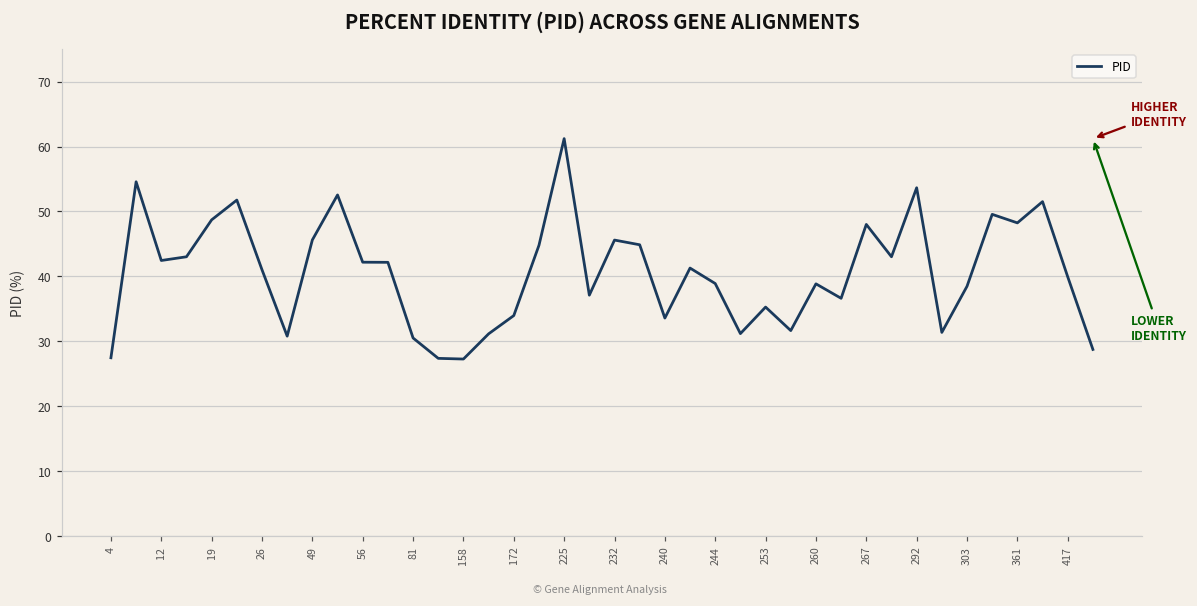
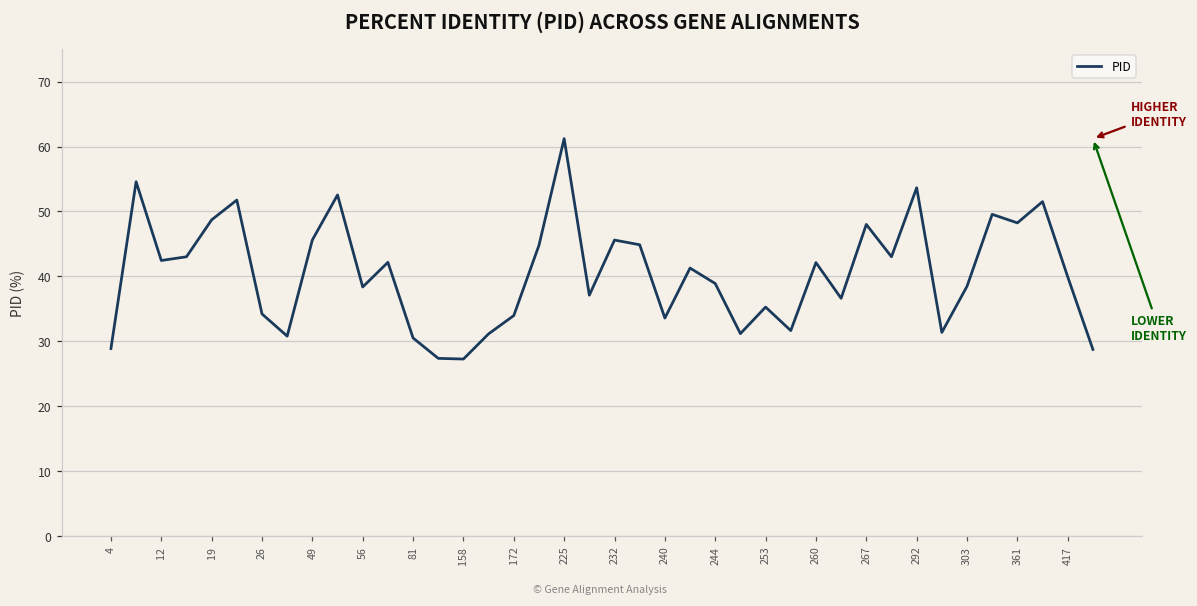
4: 27 -> 29
26: 41 -> 34
56: 42 -> 38
260: 39 -> 42
